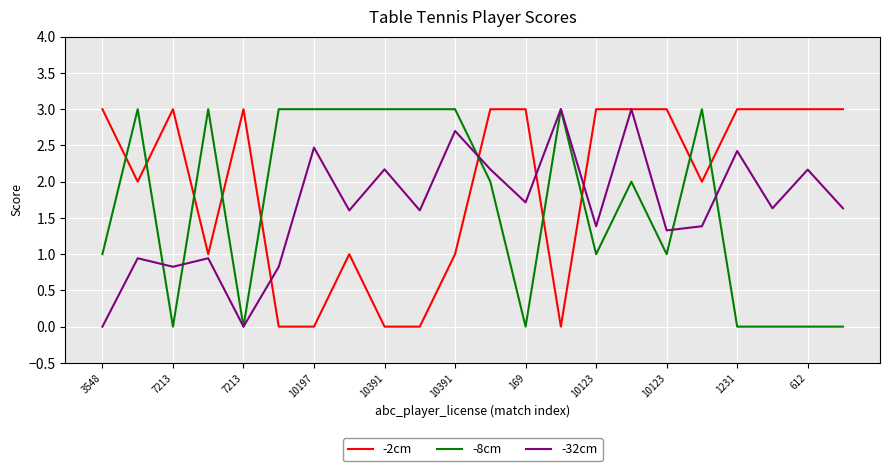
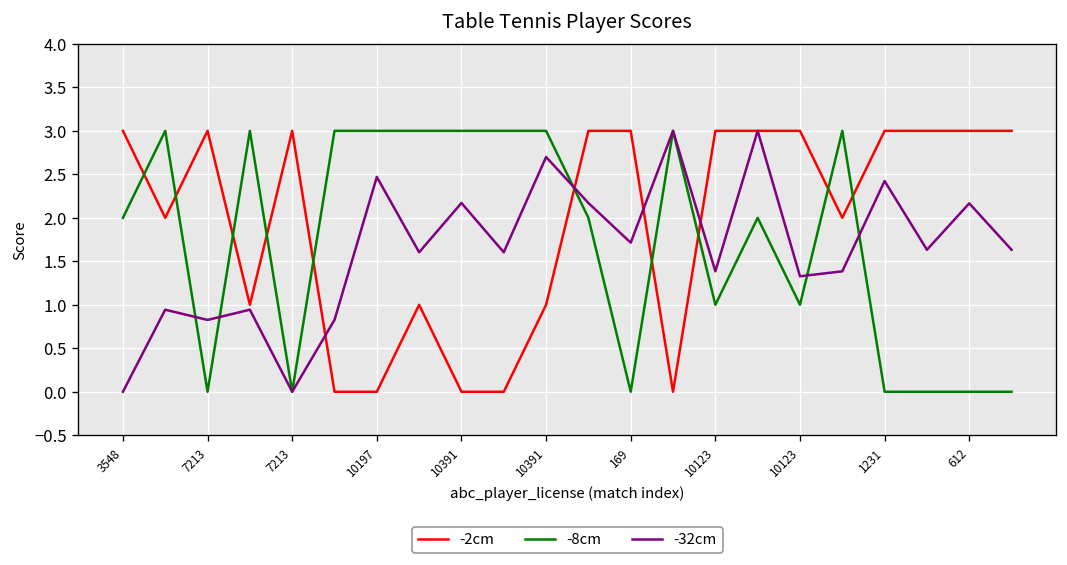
-8cm, 3548: 1 -> 2
